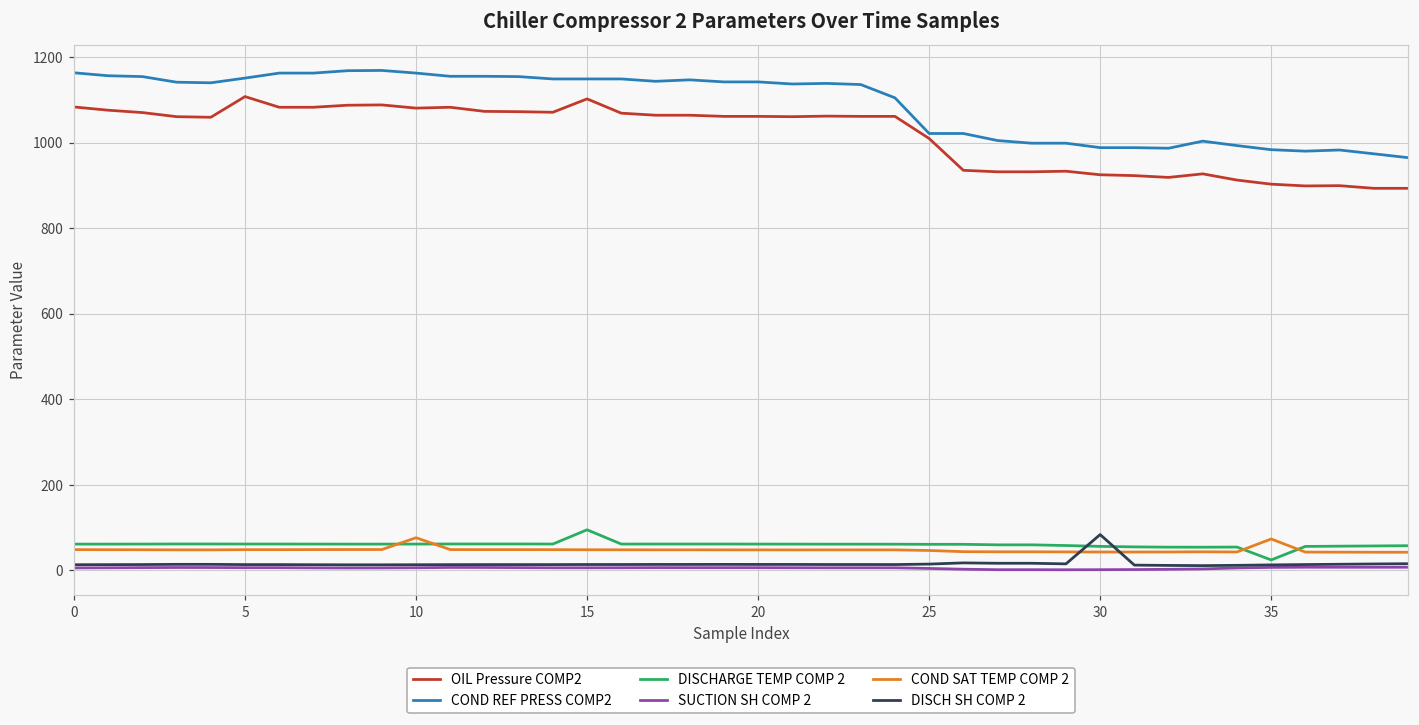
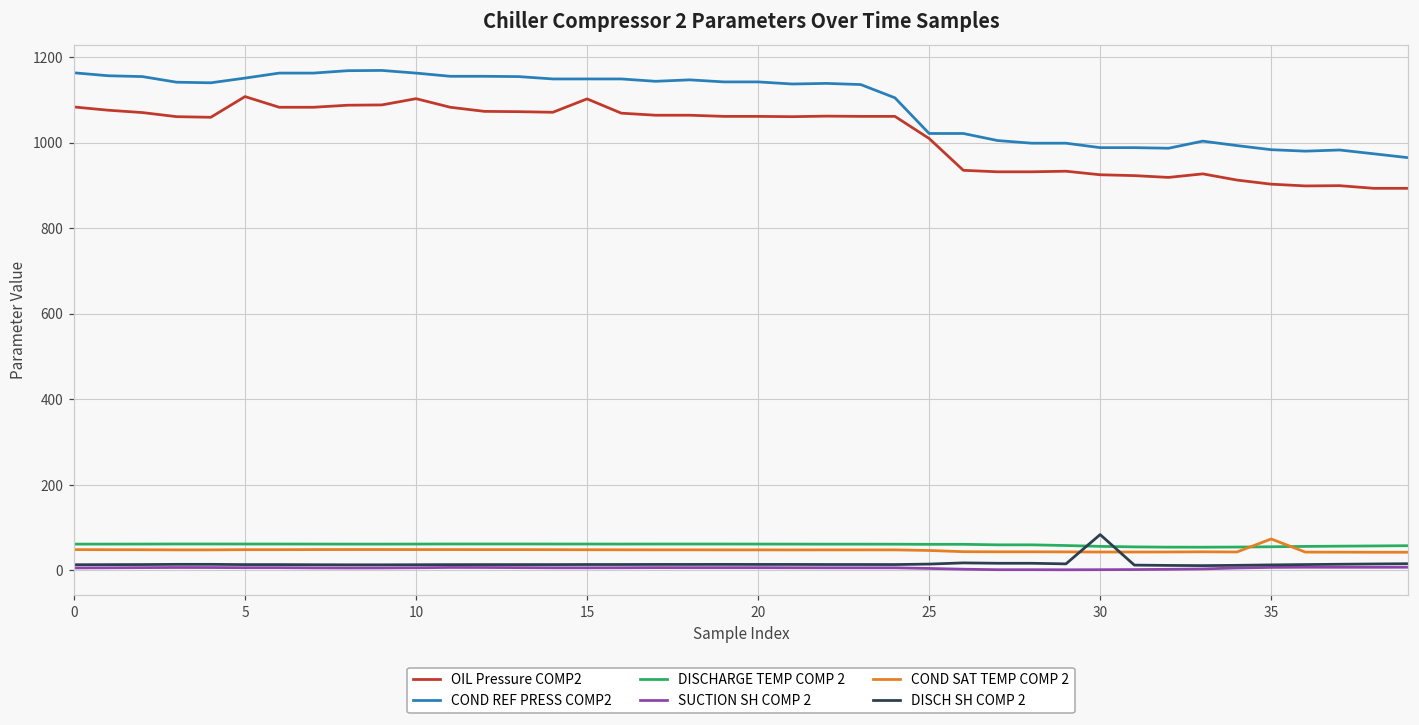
OIL Pressure COMP2, 10: 1080 -> 1100
COND SAT TEMP COMP 2, 10: 80 -> 50
DISCHARGE TEMP COMP 2, 15: 90 -> 60
DISCHARGE TEMP COMP 2, 35: 20 -> 50
